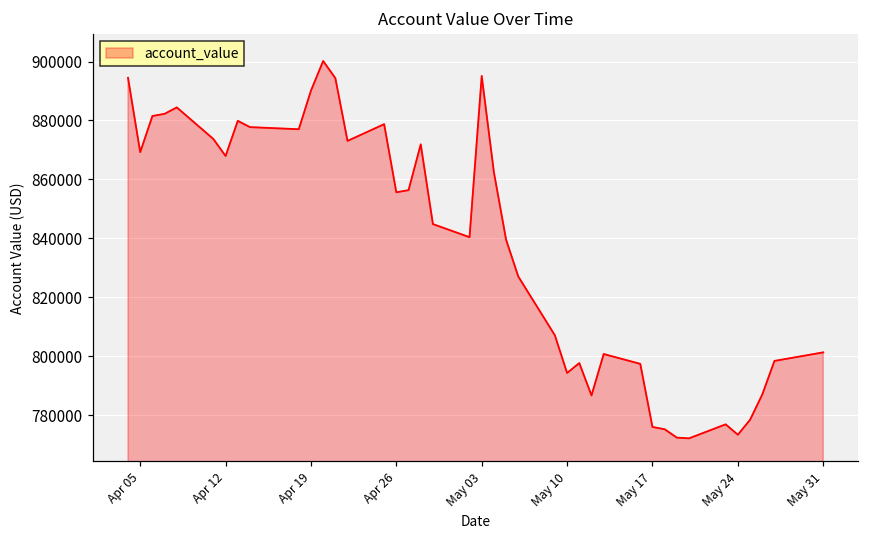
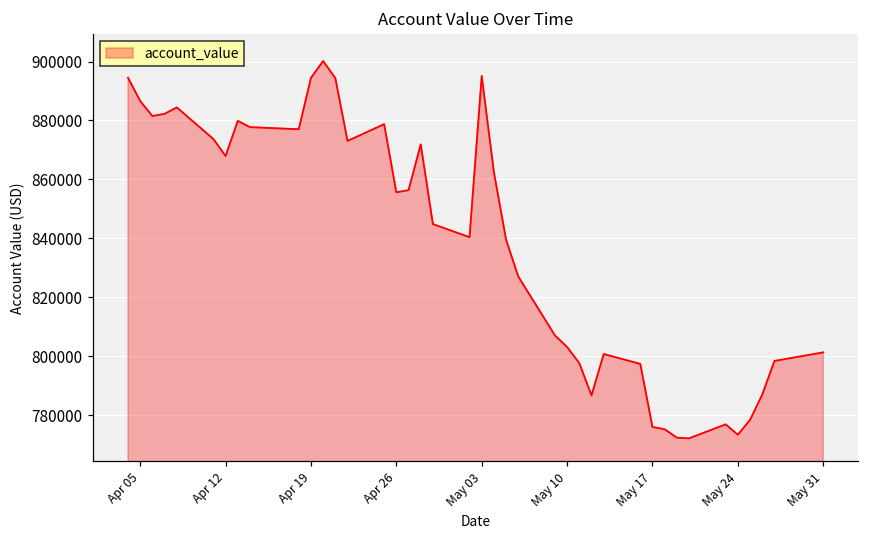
Apr 05: 869000 -> 887000
Apr 19: 890000 -> 894000
May 10: 794000 -> 803000
